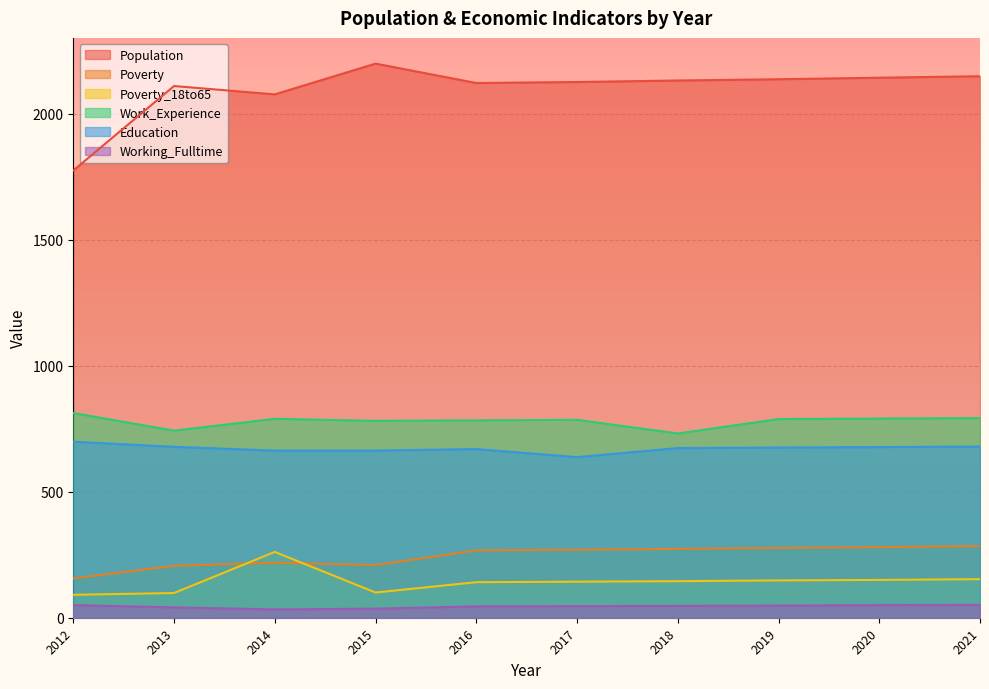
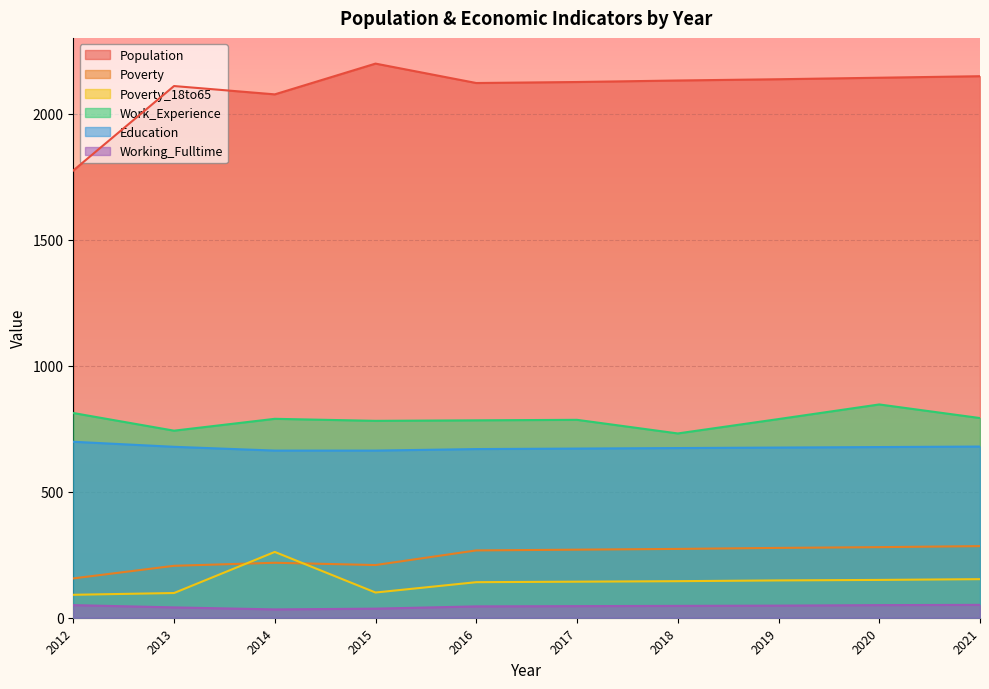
Education, 2017: 640 -> 670
Work_Experience, 2020: 790 -> 850
